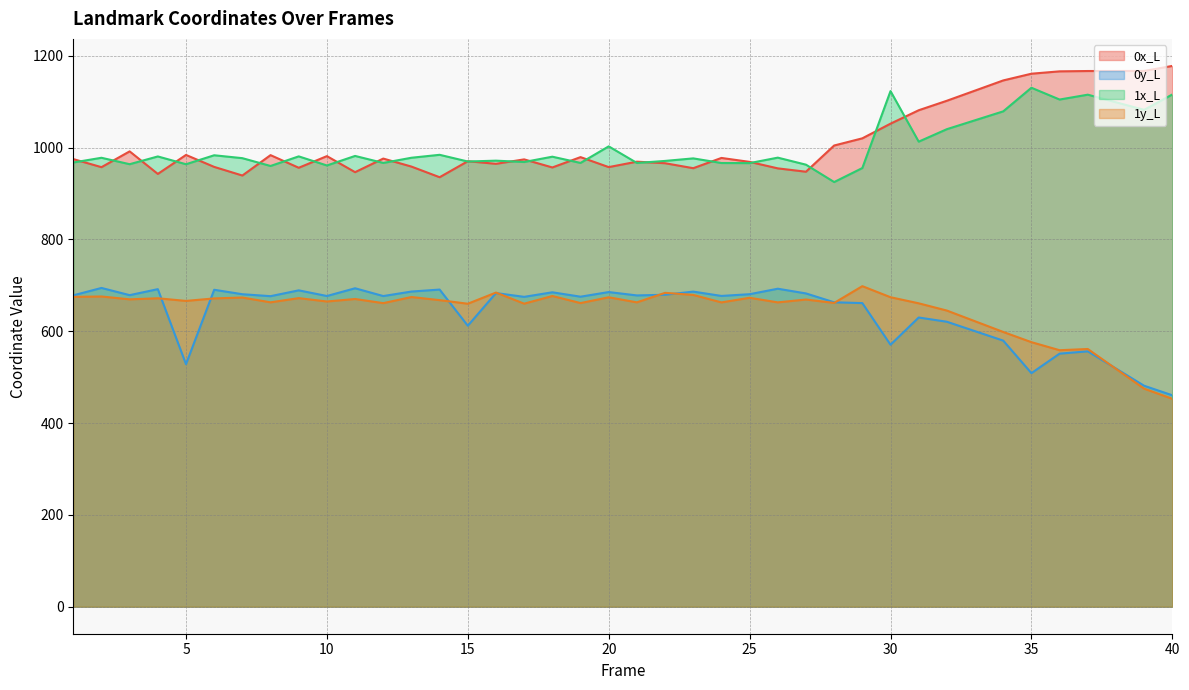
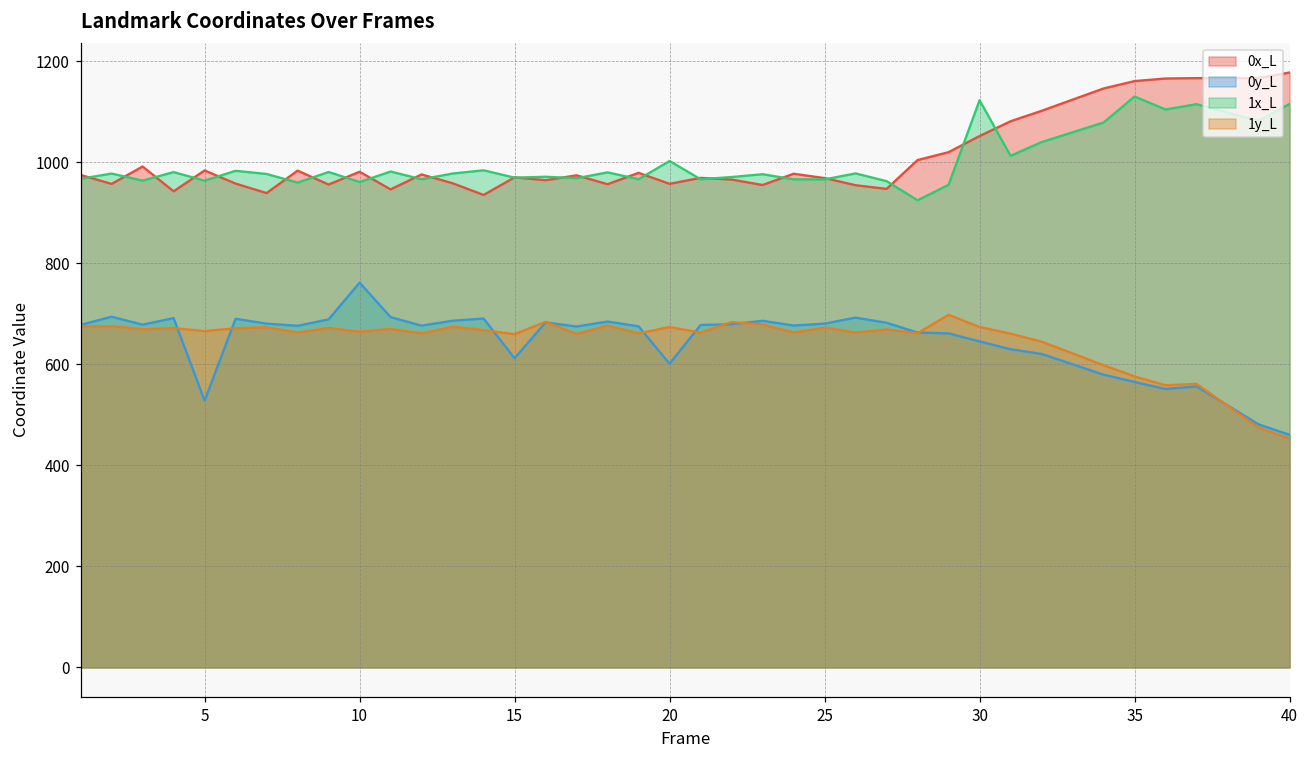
0y_L, 10: 680 -> 760
0y_L, 20: 690 -> 600
0y_L, 30: 570 -> 650
0y_L, 35: 510 -> 570
